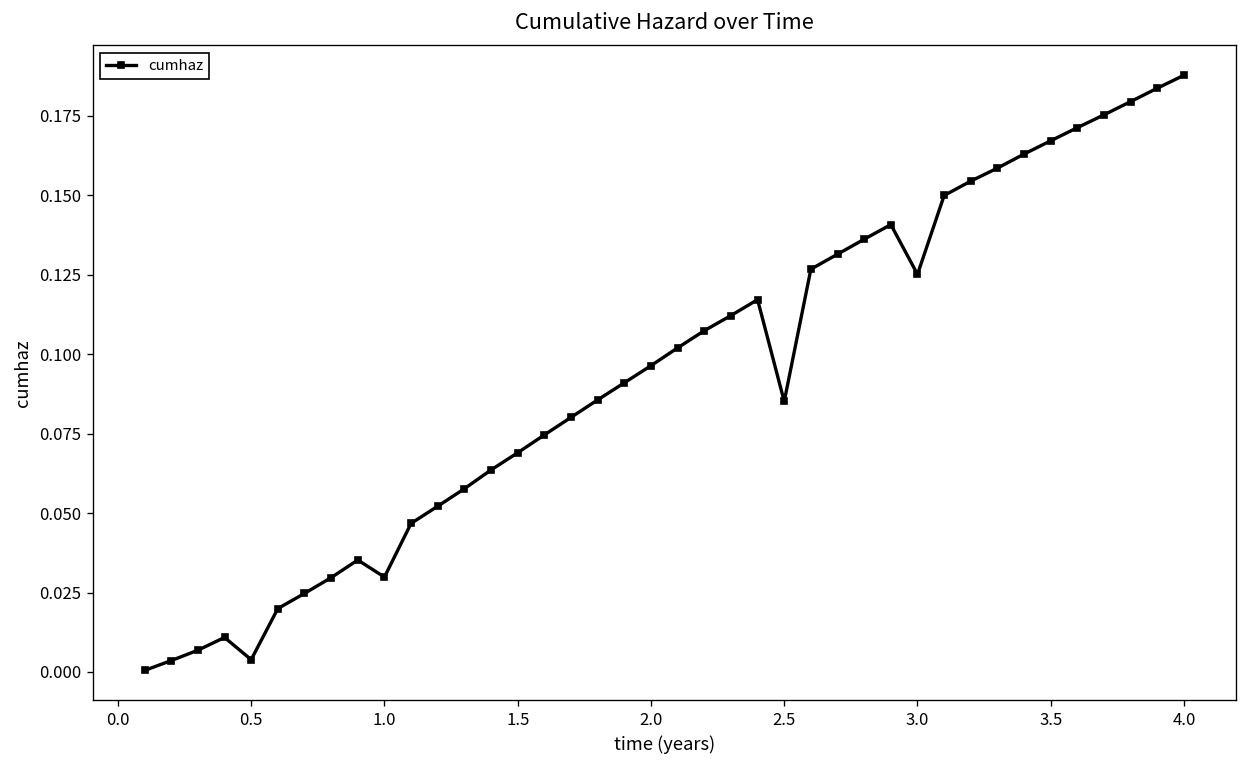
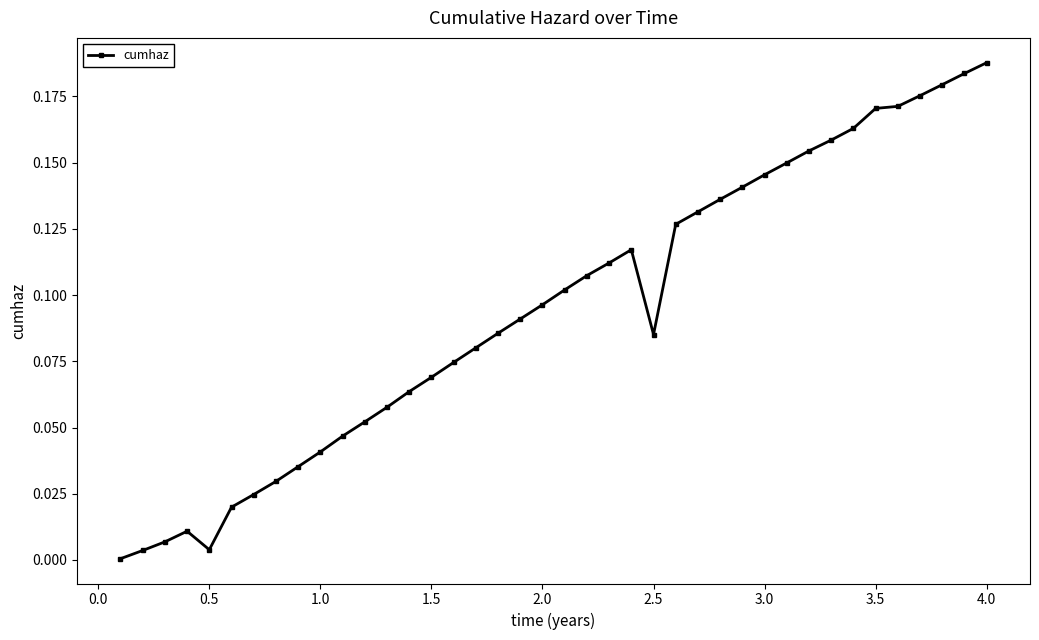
1.0: 0.030 -> 0.041
3.0: 0.125 -> 0.145
3.5: 0.167 -> 0.170
